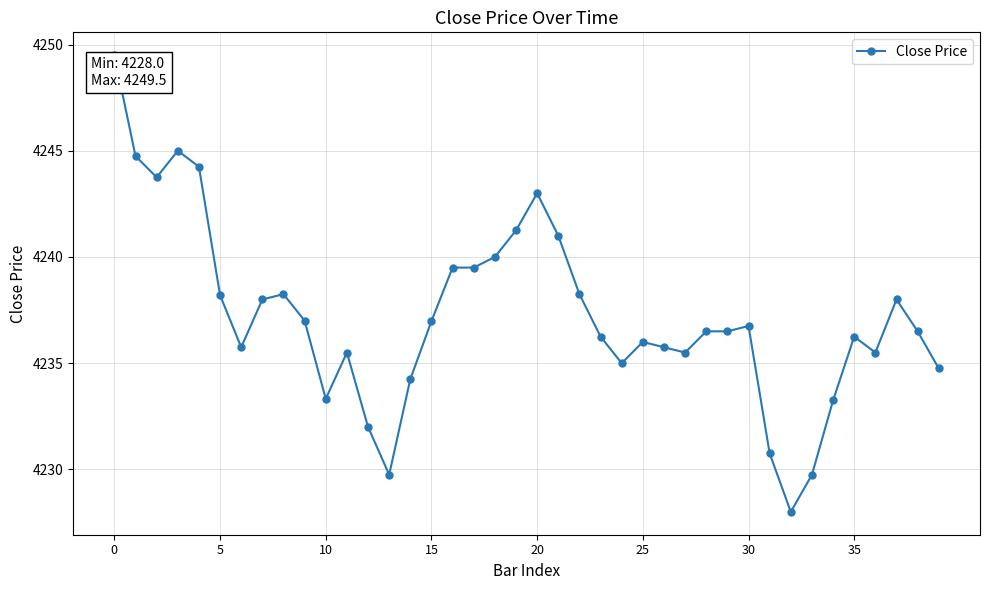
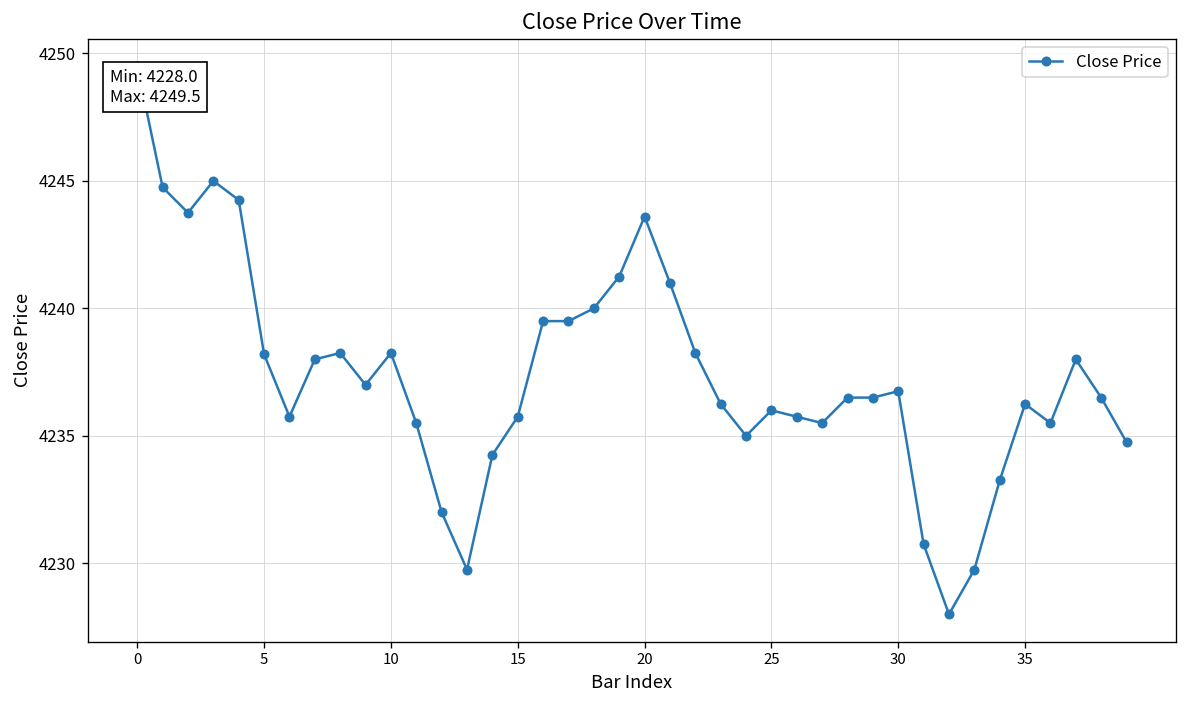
10: 4233.3 -> 4238.3
15: 4237.0 -> 4235.8
20: 4243.0 -> 4243.6
